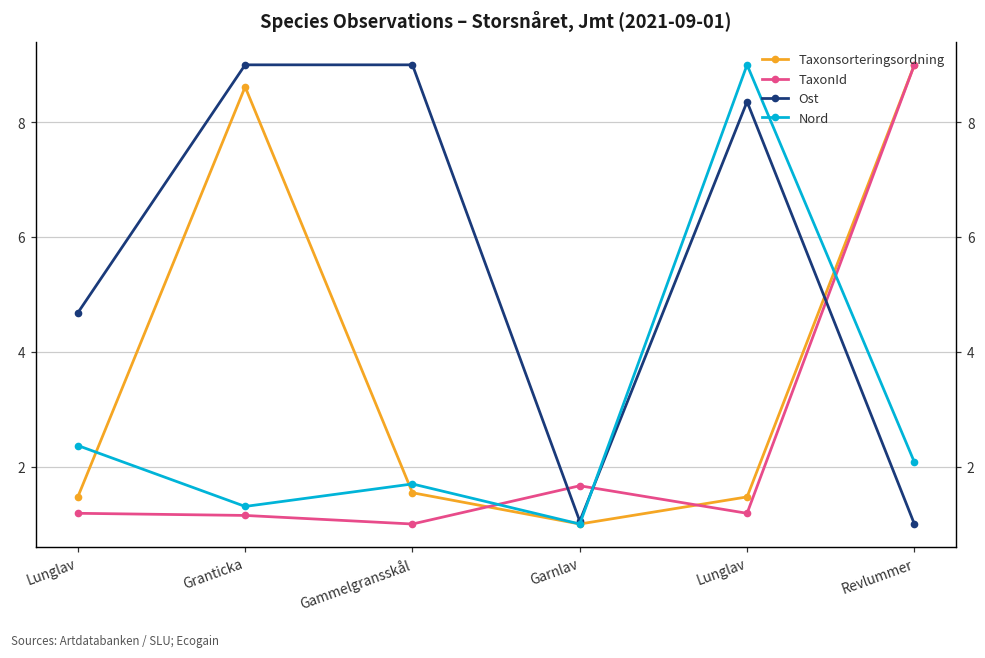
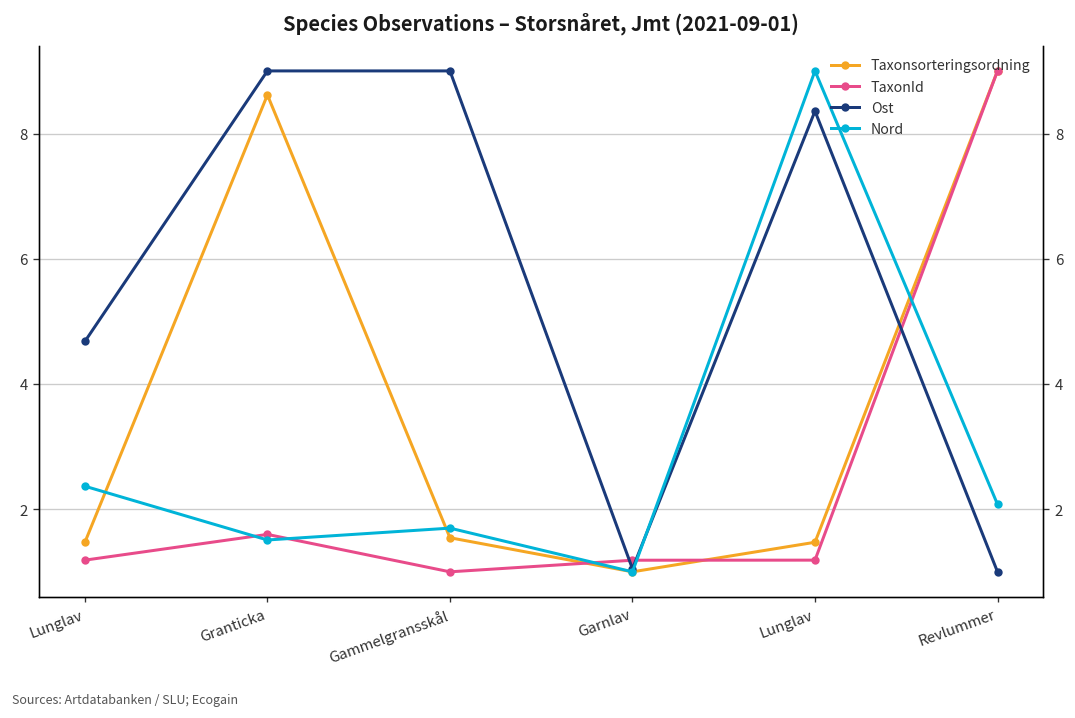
TaxonId, Granticka: 1.1 -> 1.6
Nord, Granticka: 1.3 -> 1.5
TaxonId, Garnlav: 1.7 -> 1.2
